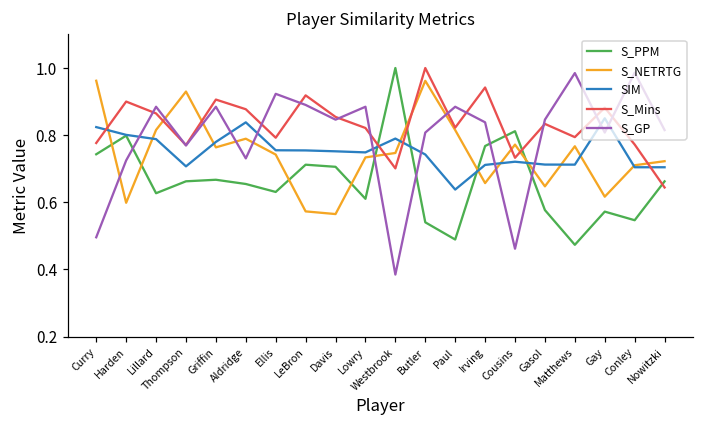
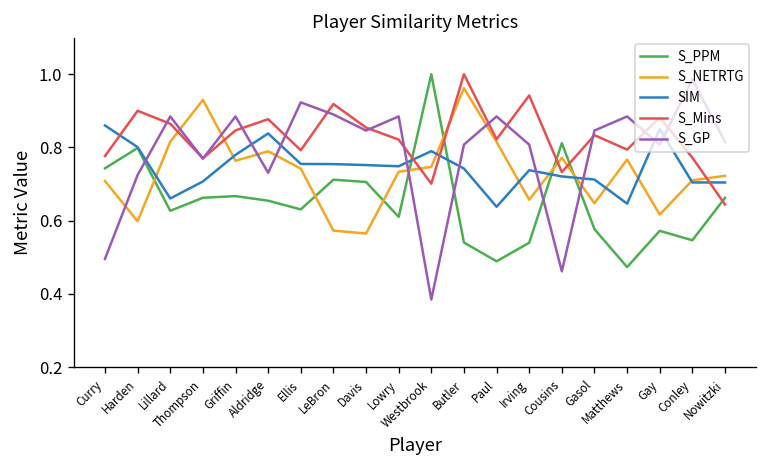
S_NETRTG, Curry: 0.96 -> 0.71
SIM, Curry: 0.82 -> 0.86
SIM, Lillard: 0.79 -> 0.66
S_Mins, Griffin: 0.91 -> 0.85
S_PPM, Irving: 0.77 -> 0.54
SIM, Irving: 0.71 -> 0.74
S_GP, Irving: 0.84 -> 0.81
SIM, Matthews: 0.71 -> 0.65
S_GP, Matthews: 0.98 -> 0.88
